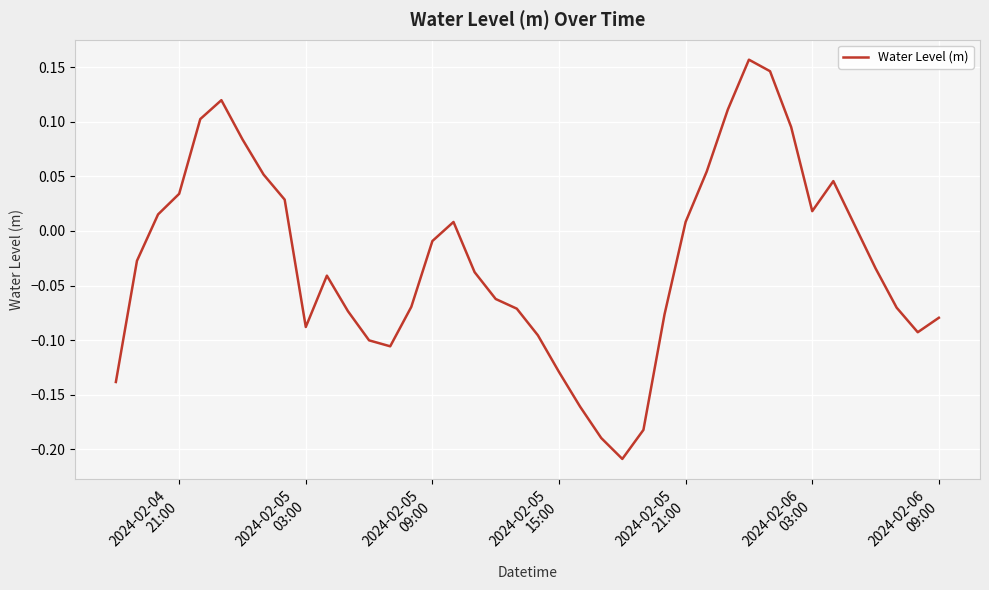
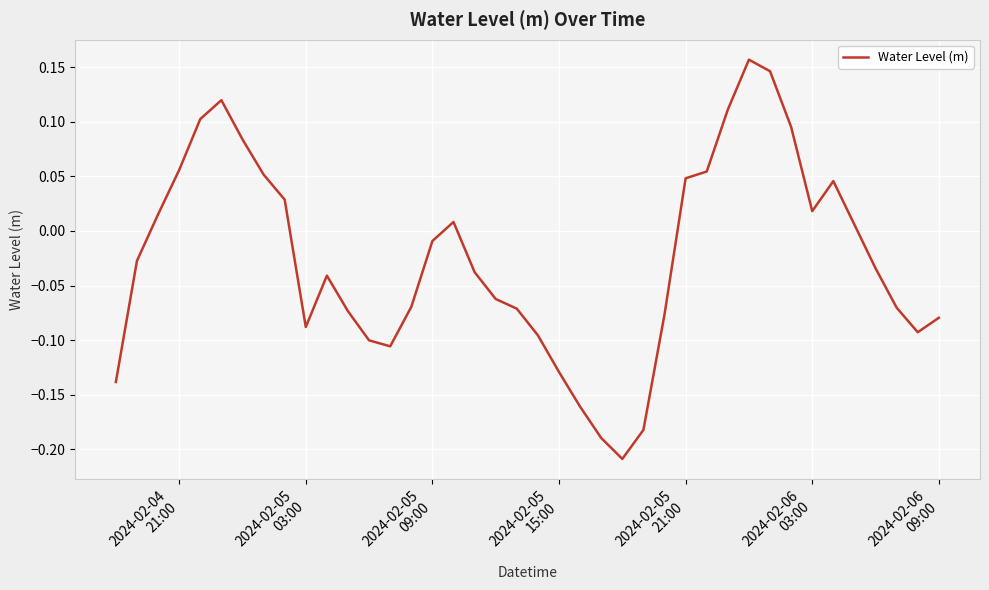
2024-02-04 21:00: 0.034 -> 0.056
2024-02-05 21:00: 0.008 -> 0.048
